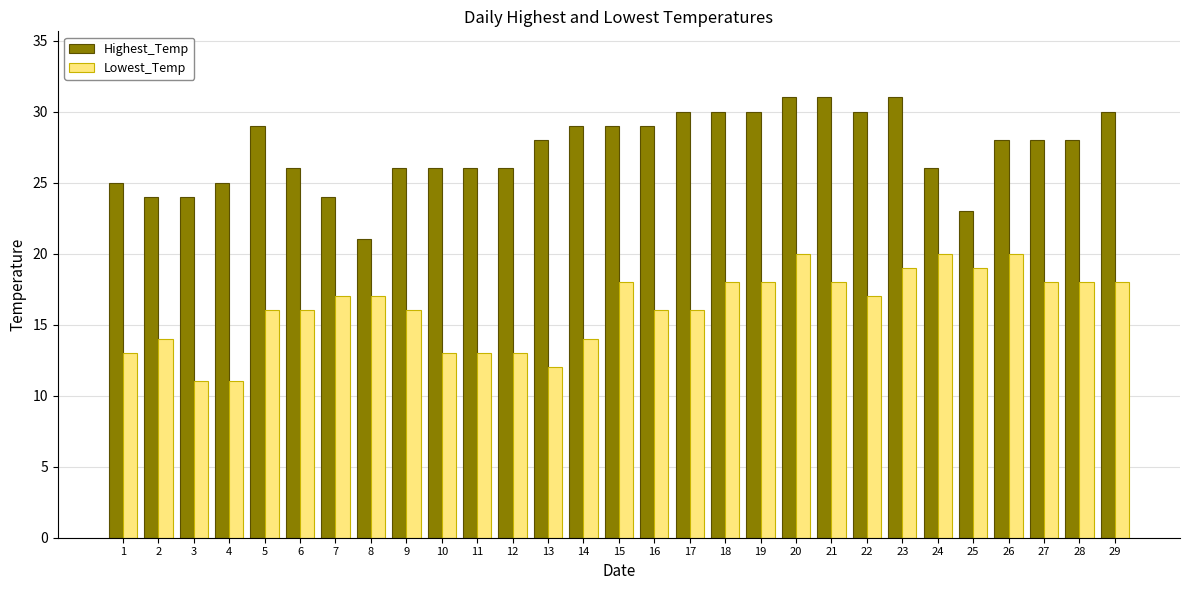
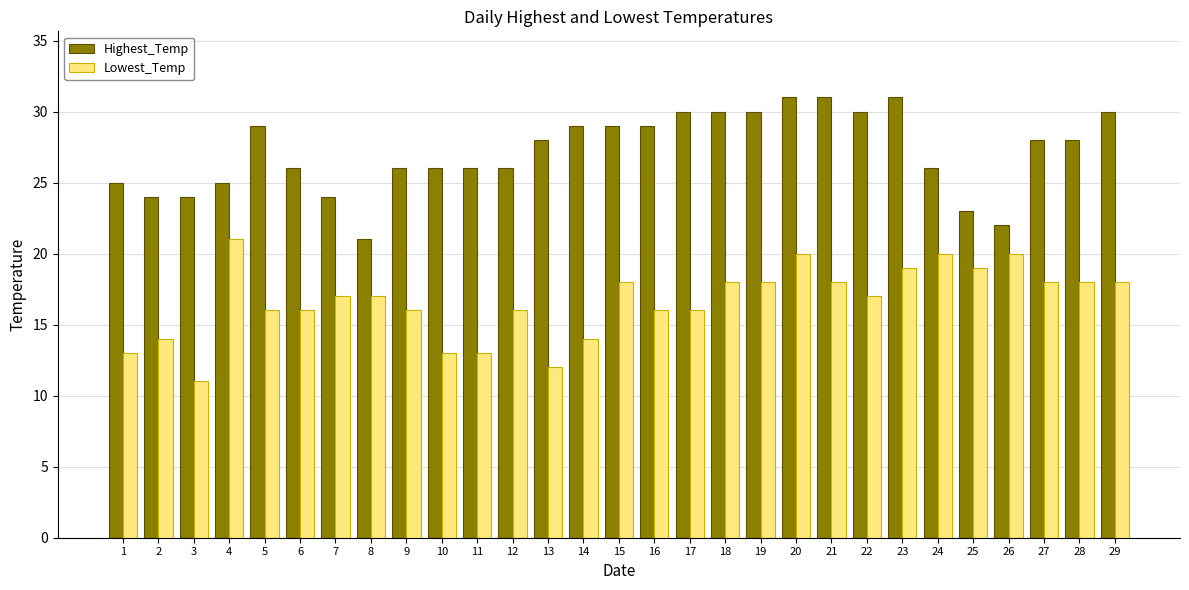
Lowest_Temp, 4: 11 -> 21
Lowest_Temp, 12: 13 -> 16
Highest_Temp, 26: 28 -> 22
